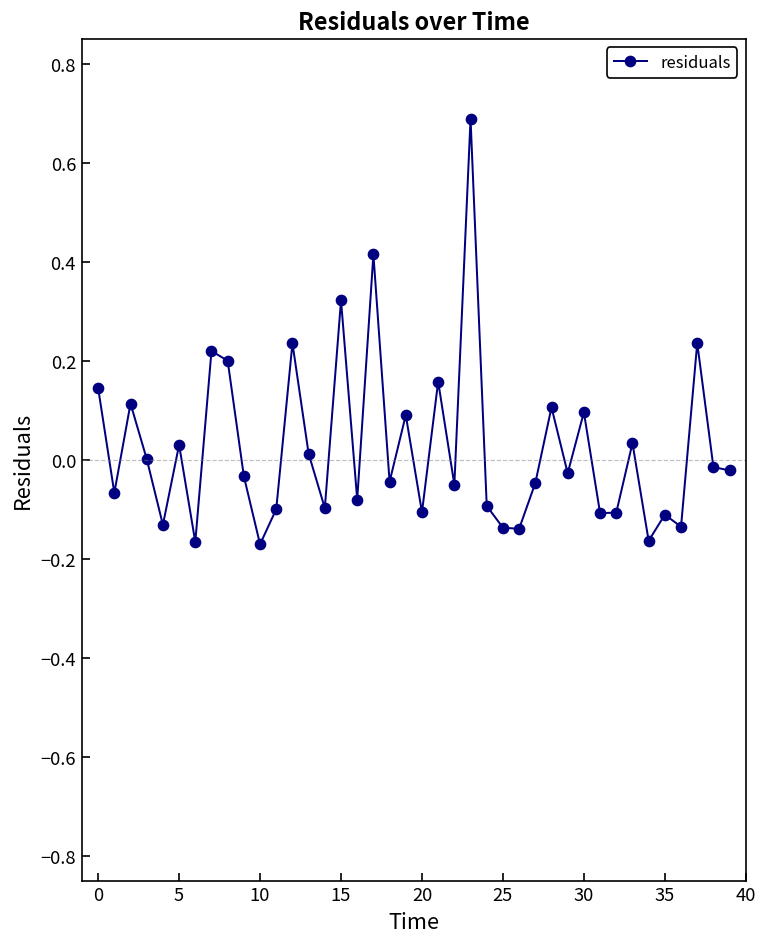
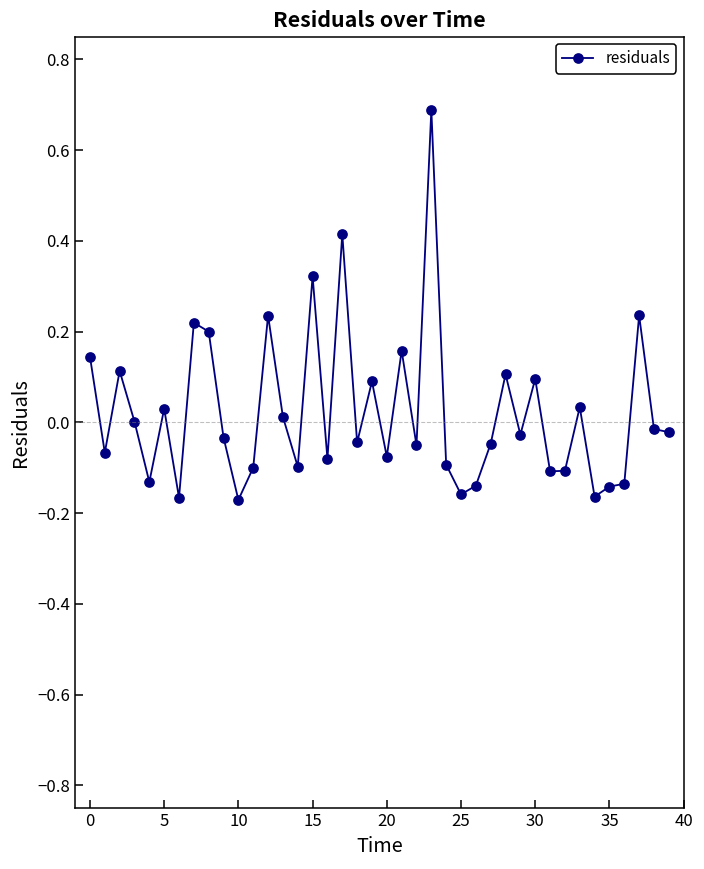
20: -0.11 -> -0.08
25: -0.14 -> -0.16
35: -0.11 -> -0.14
